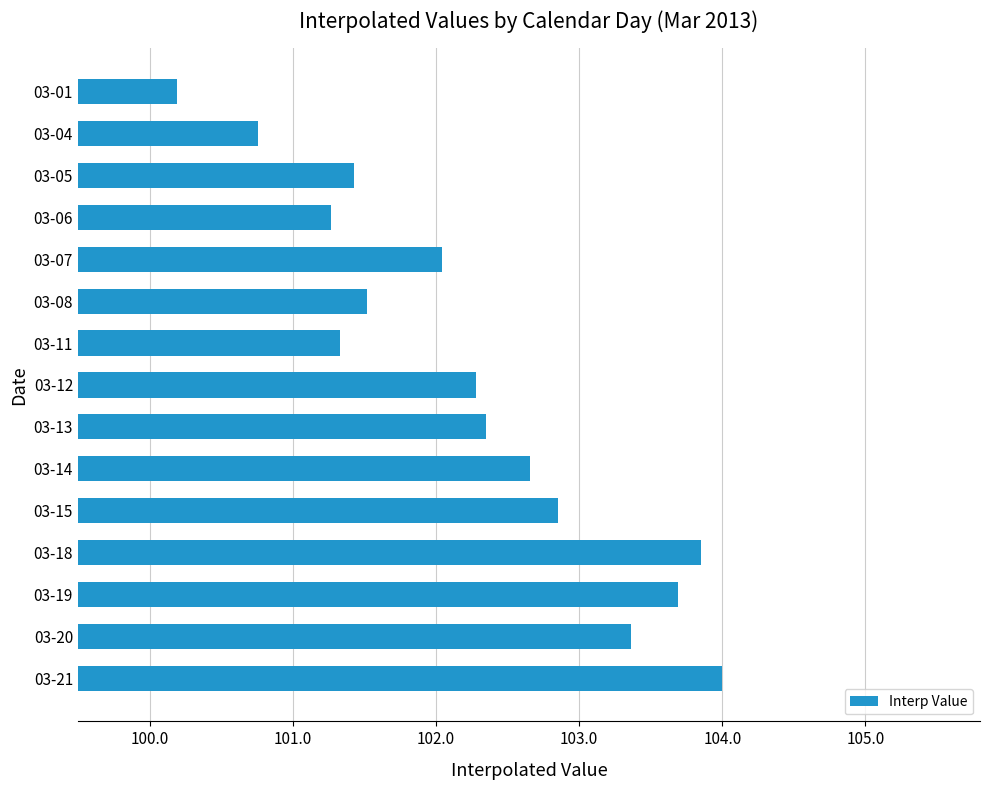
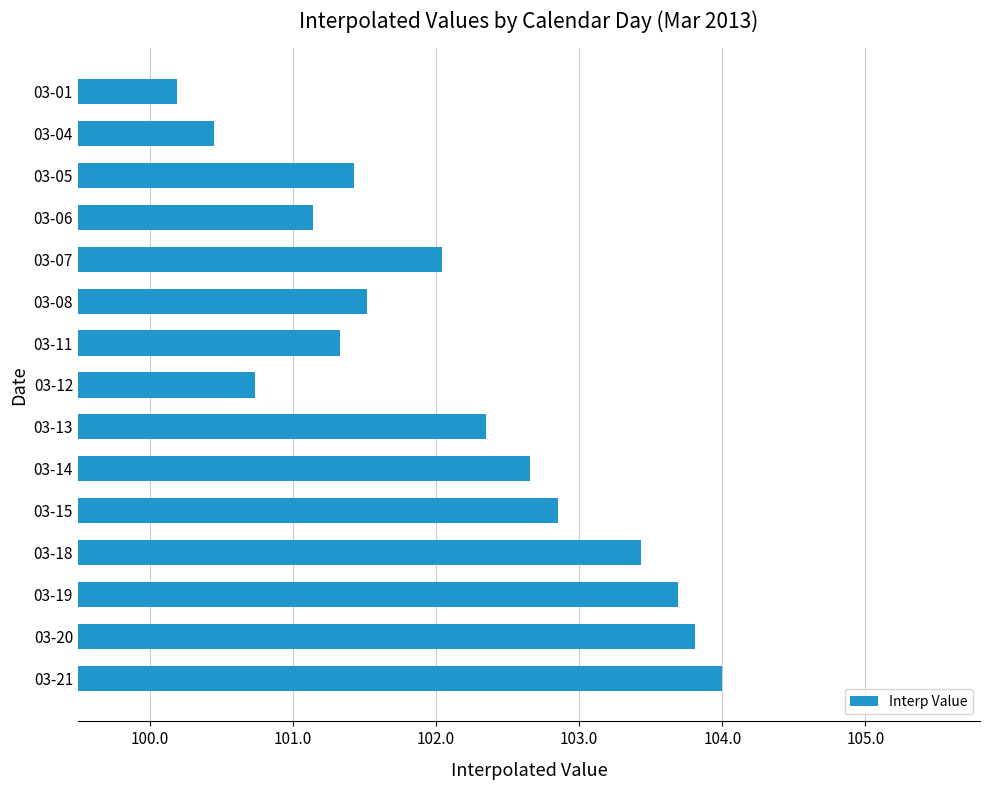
03-04: 100.76 -> 100.45
03-06: 101.27 -> 101.14
03-12: 102.28 -> 100.74
03-18: 103.85 -> 103.43
03-20: 103.36 -> 103.81
